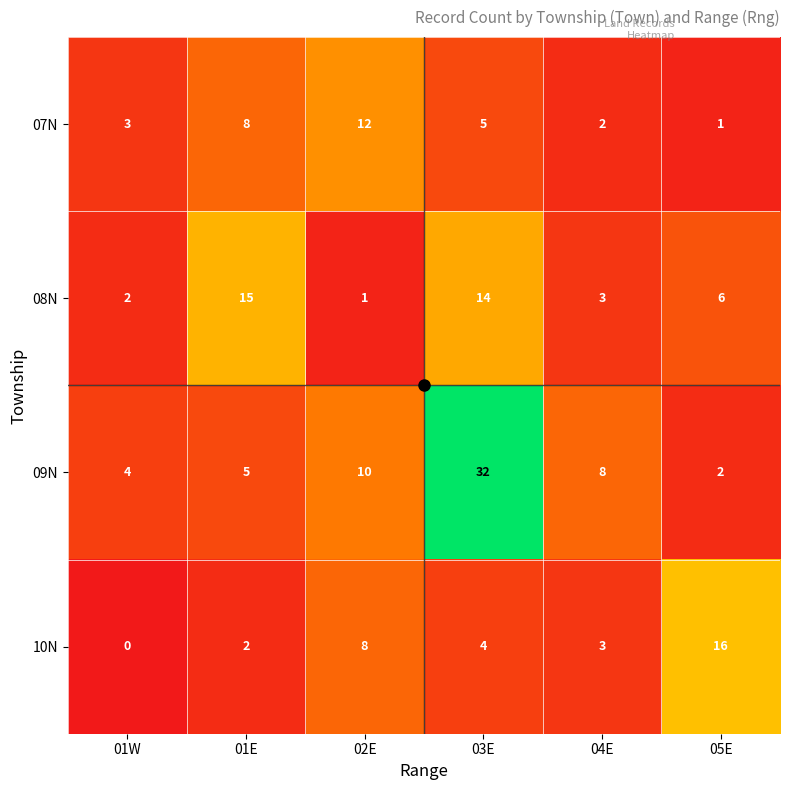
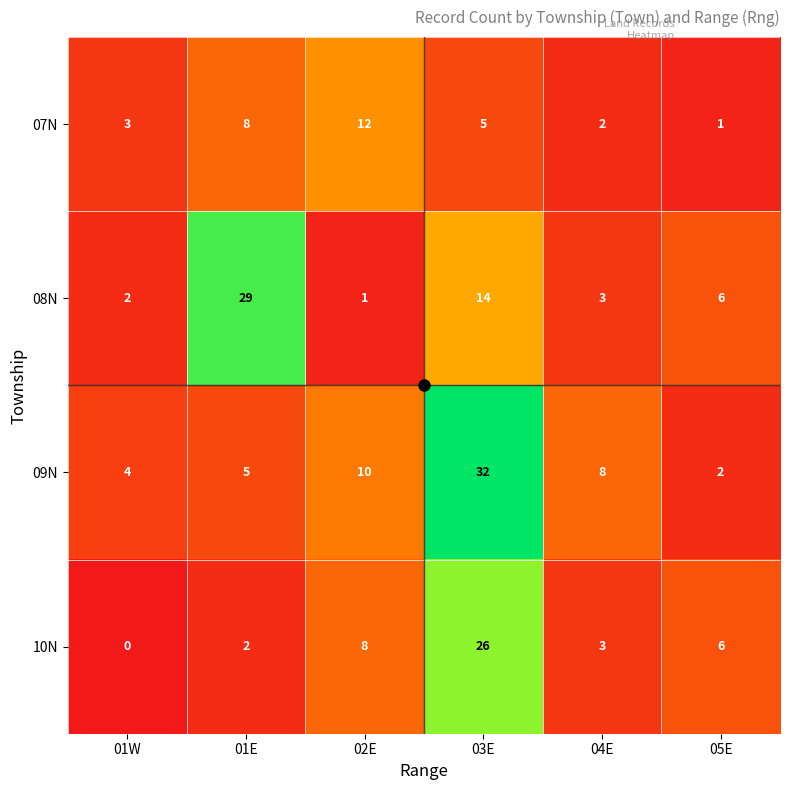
08N, 01E: 15 -> 29
10N, 03E: 4 -> 26
10N, 05E: 16 -> 6
